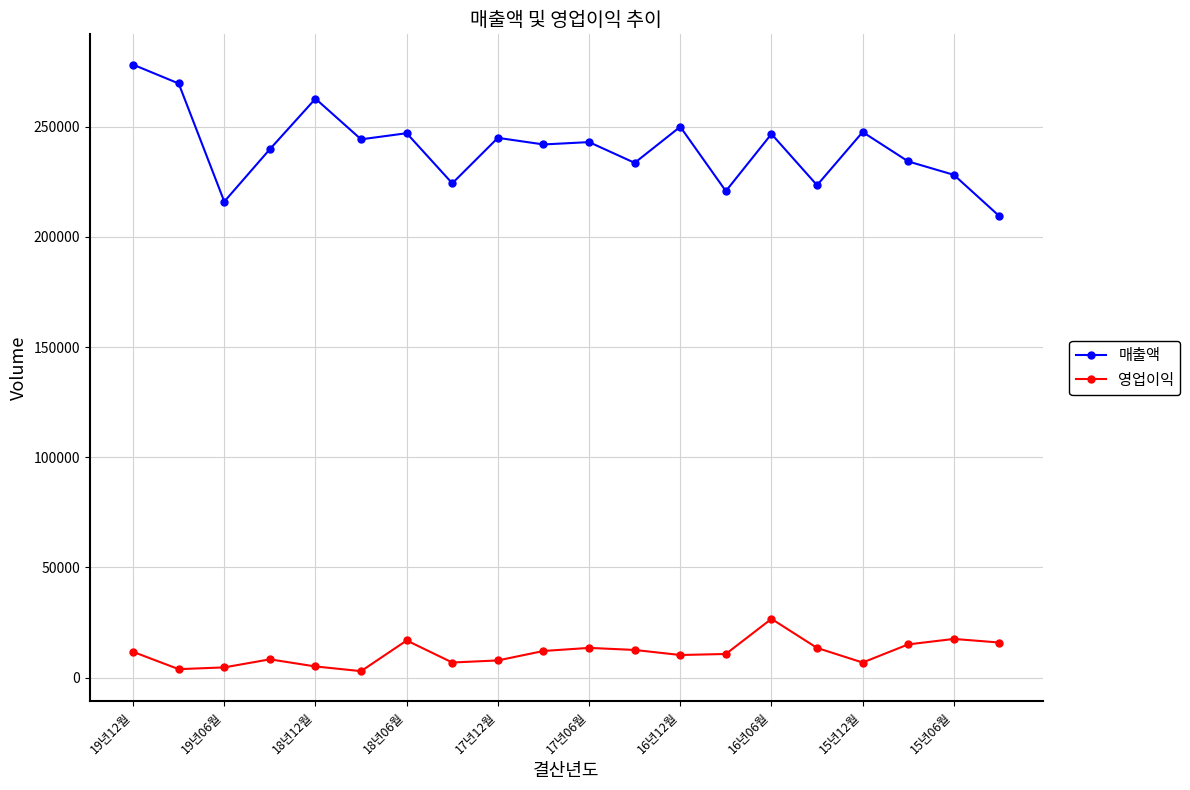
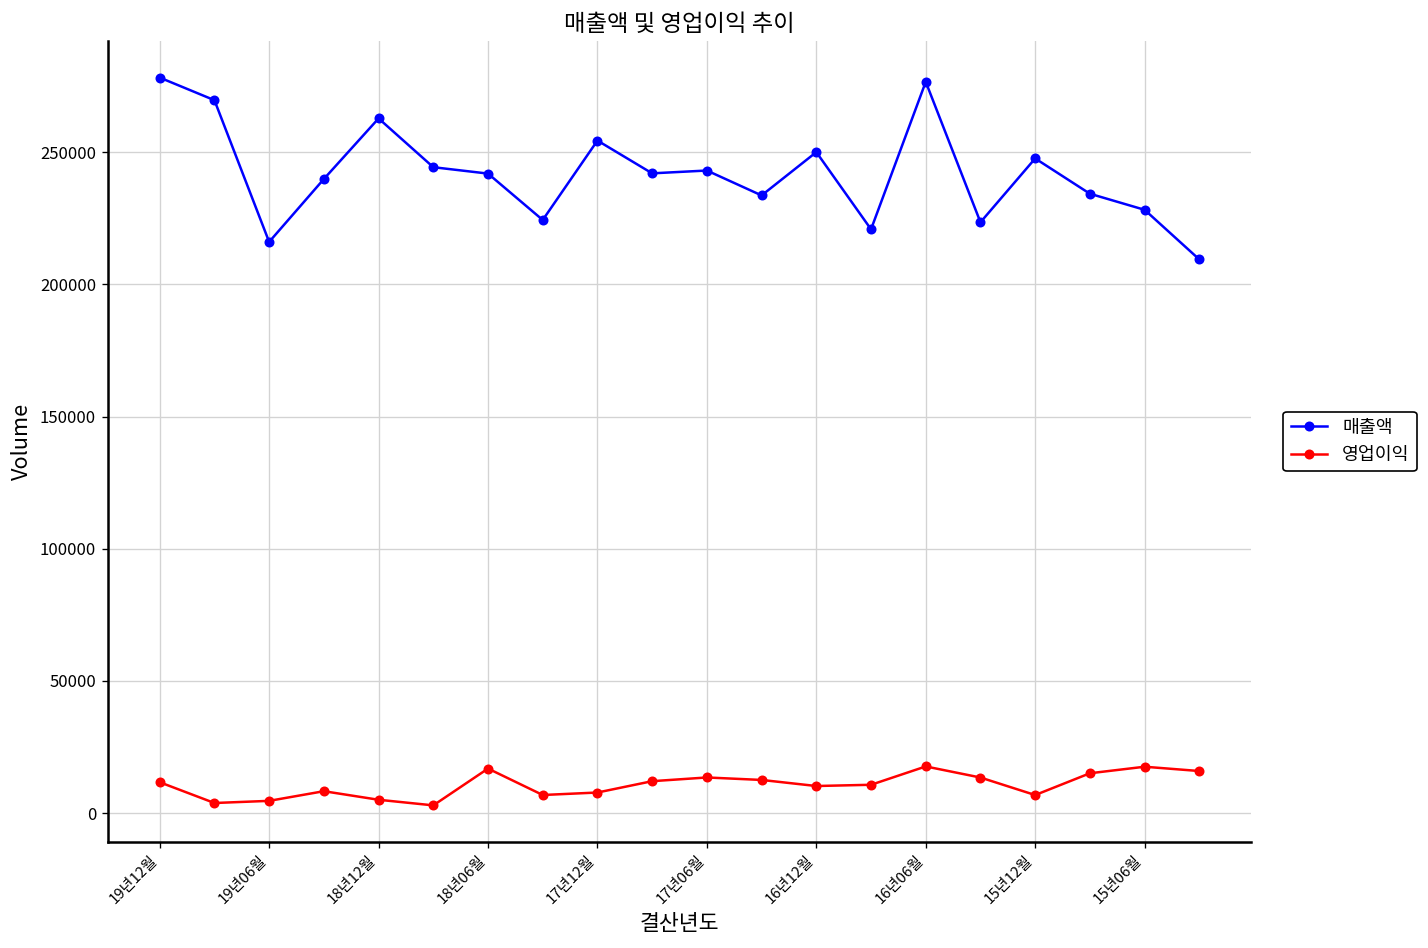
매출액, 18년06월: 247000 -> 242000
매출액, 17년12월: 245000 -> 254000
매출액, 16년06월: 247000 -> 277000
영업이익, 16년06월: 27000 -> 18000
